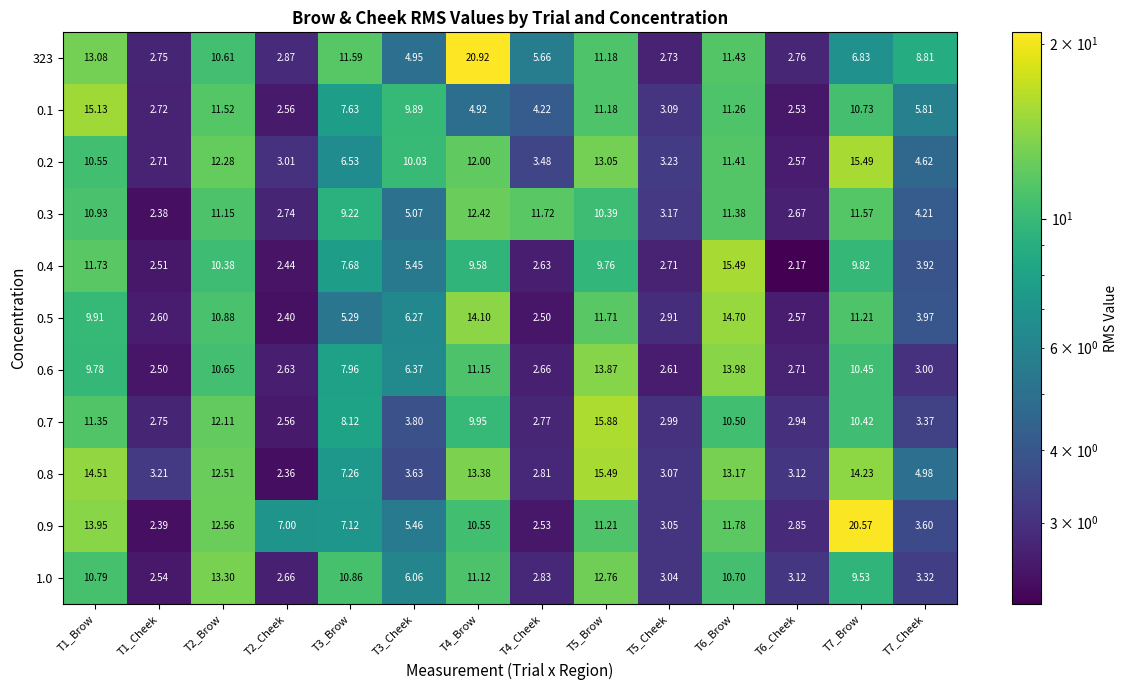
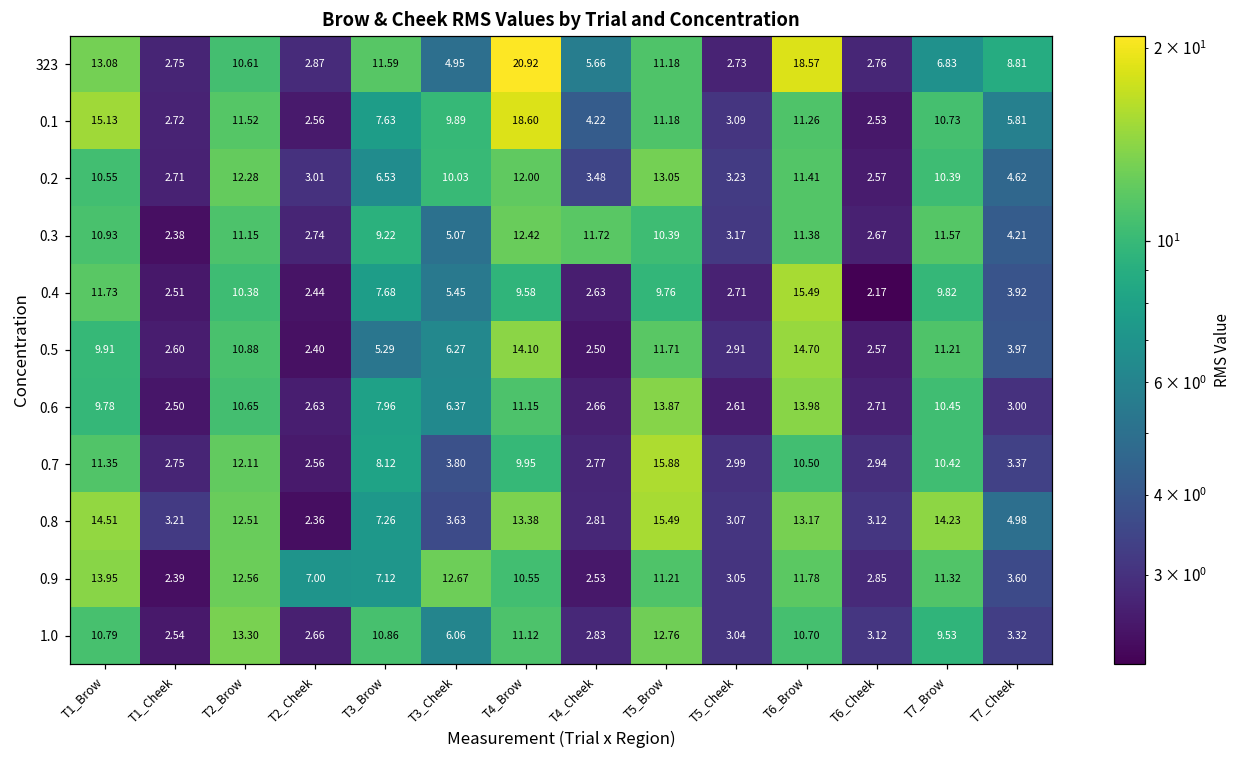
323, T6_Brow: 11.43 -> 18.57
0.1, T4_Brow: 4.92 -> 18.60
0.2, T7_Brow: 15.49 -> 10.39
0.9, T3_Cheek: 5.46 -> 12.67
0.9, T7_Brow: 20.57 -> 11.32
